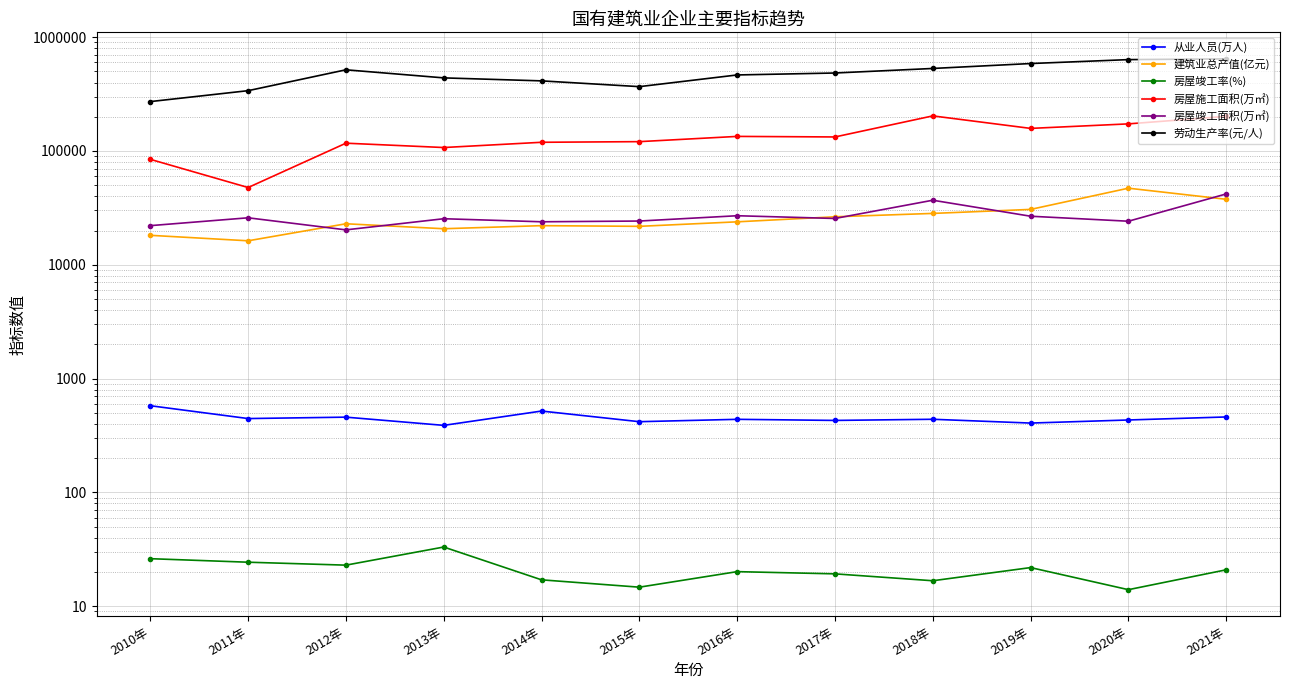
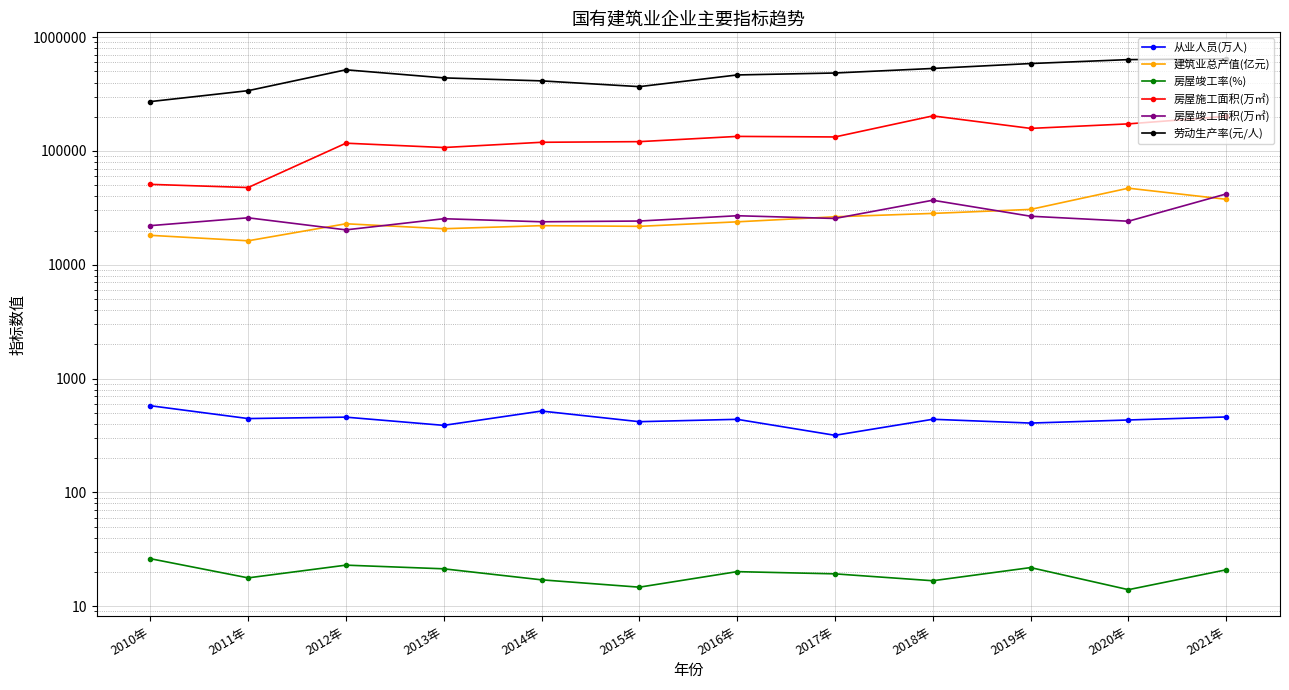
房屋施工面积(万㎡), 2010年: 80000 -> 50000
房屋竣工率(%), 2011年: 24 -> 18
房屋竣工率(%), 2013年: 33 -> 21
从业人员(万人), 2017年: 430 -> 320
